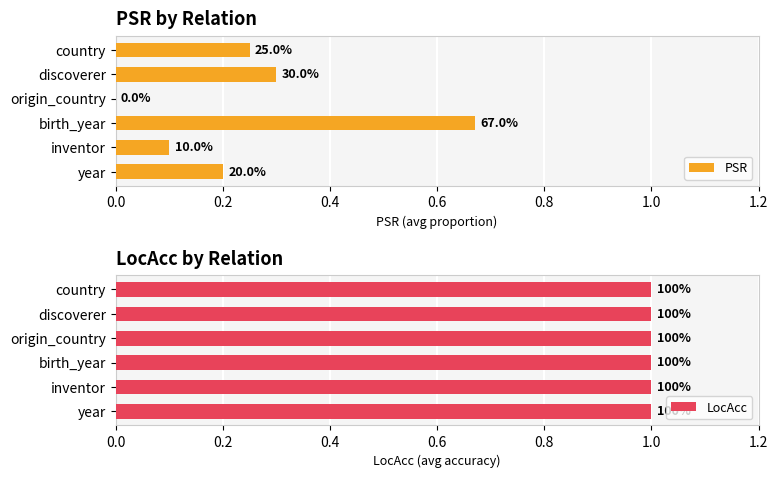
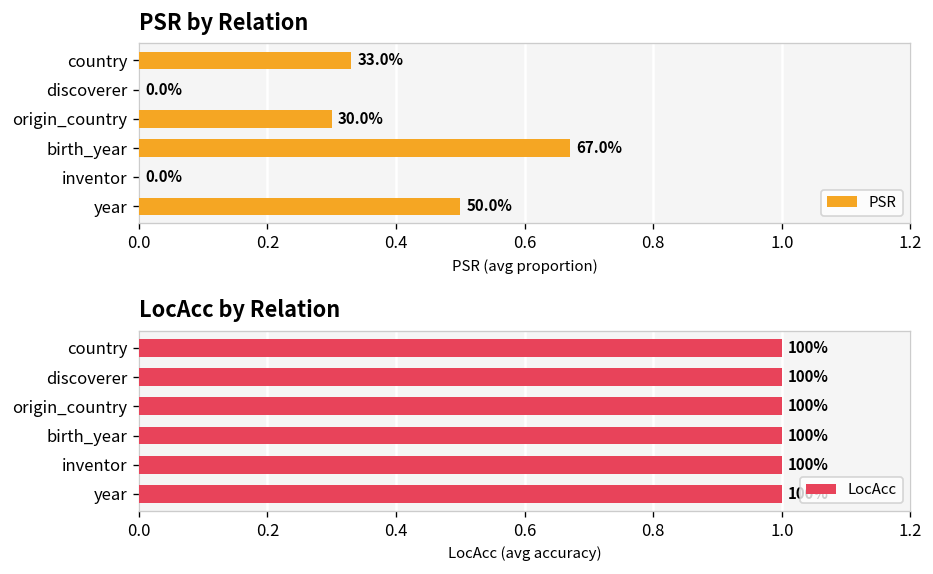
PSR by Relation, country: 25.0% -> 33.0%
PSR by Relation, discoverer: 30.0% -> 0.0%
PSR by Relation, origin_country: 0.0% -> 30.0%
PSR by Relation, inventor: 10.0% -> 0.0%
PSR by Relation, year: 20.0% -> 50.0%
